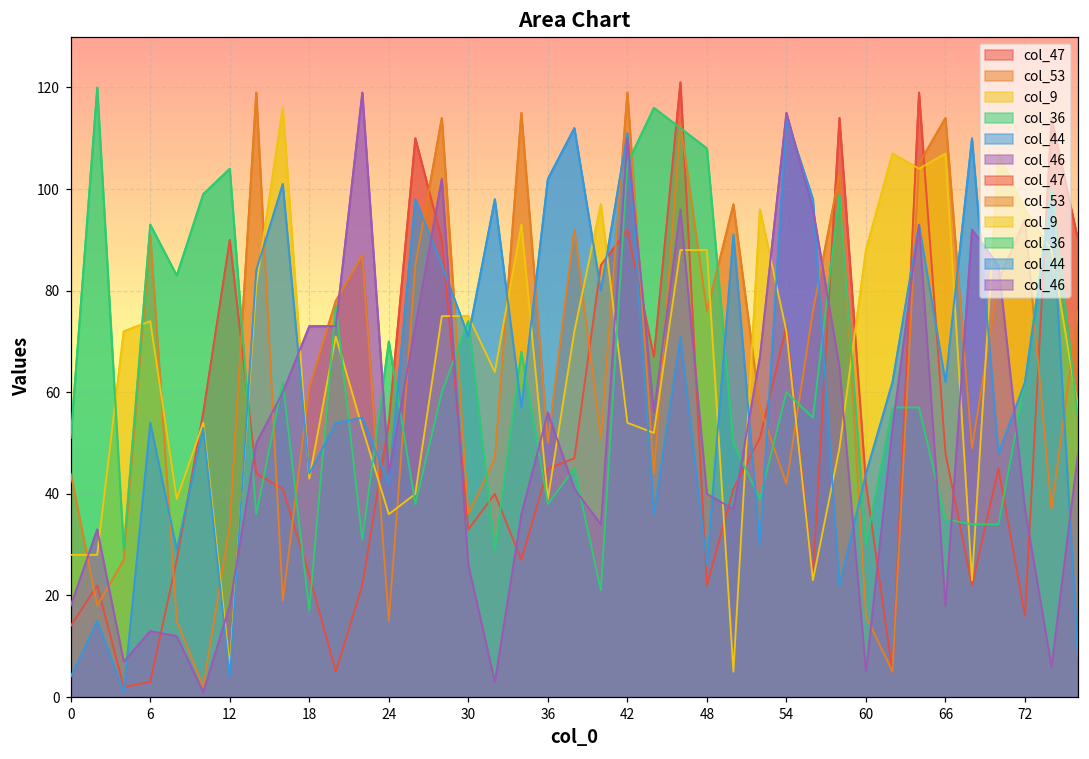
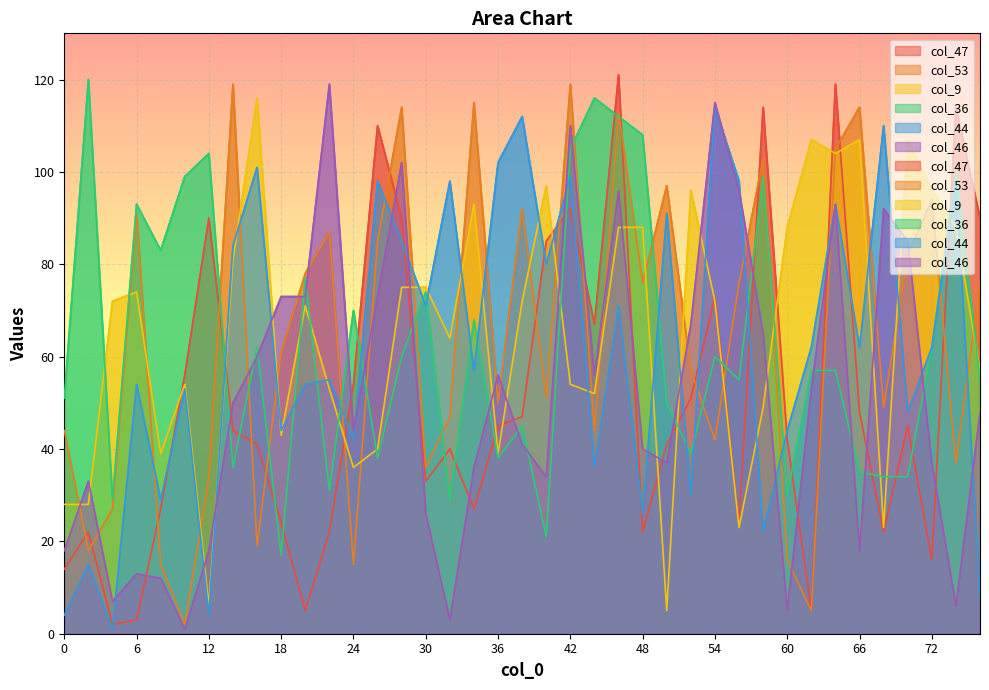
col_44, 42: 111 -> 99
